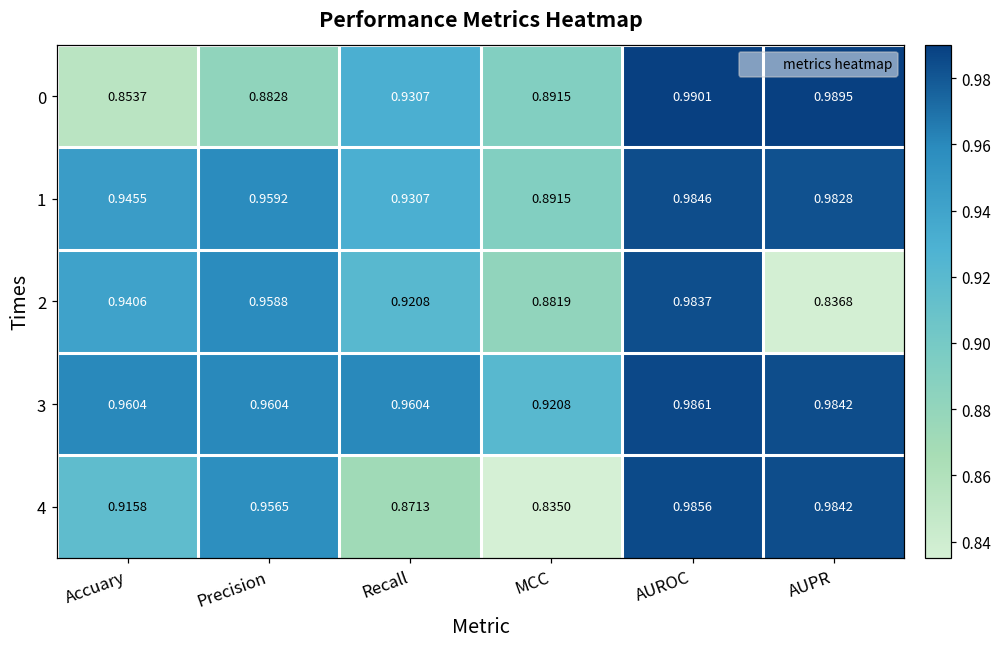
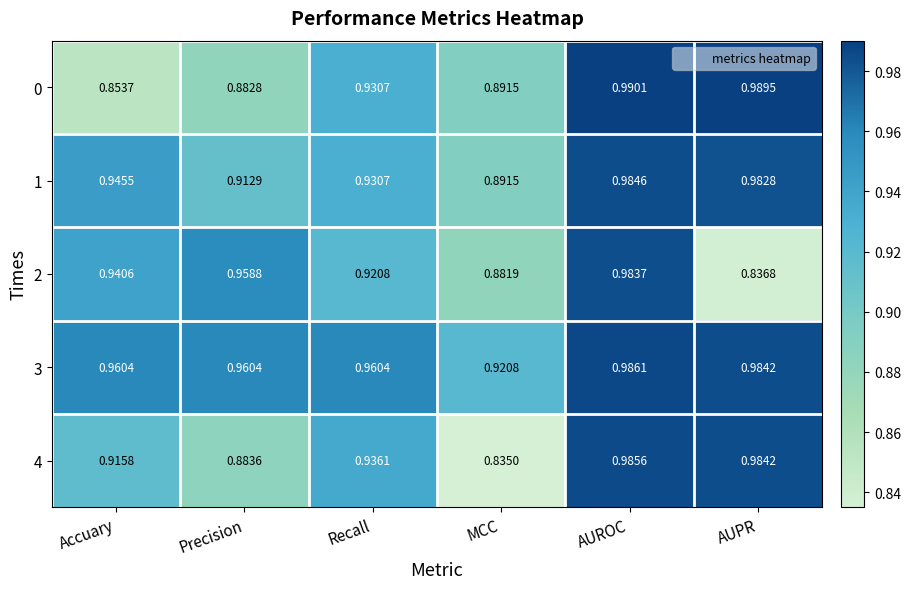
1, Precision: 0.9592 -> 0.9129
4, Precision: 0.9565 -> 0.8836
4, Recall: 0.8713 -> 0.9361
